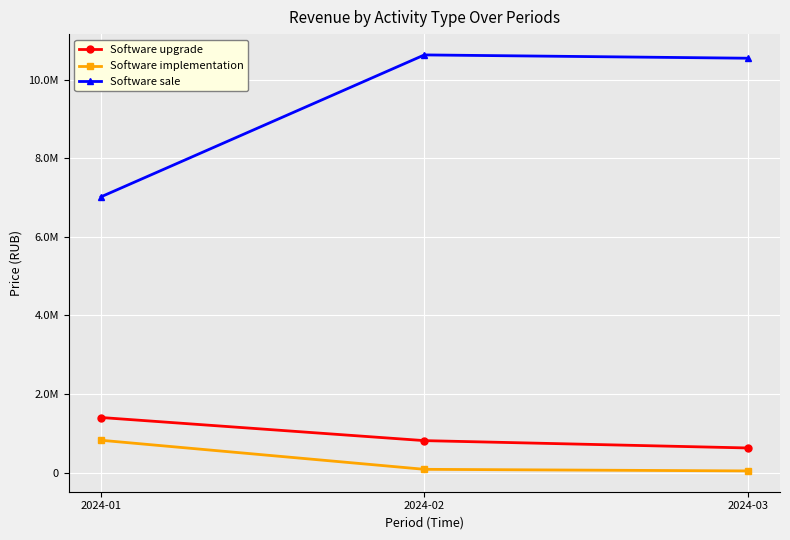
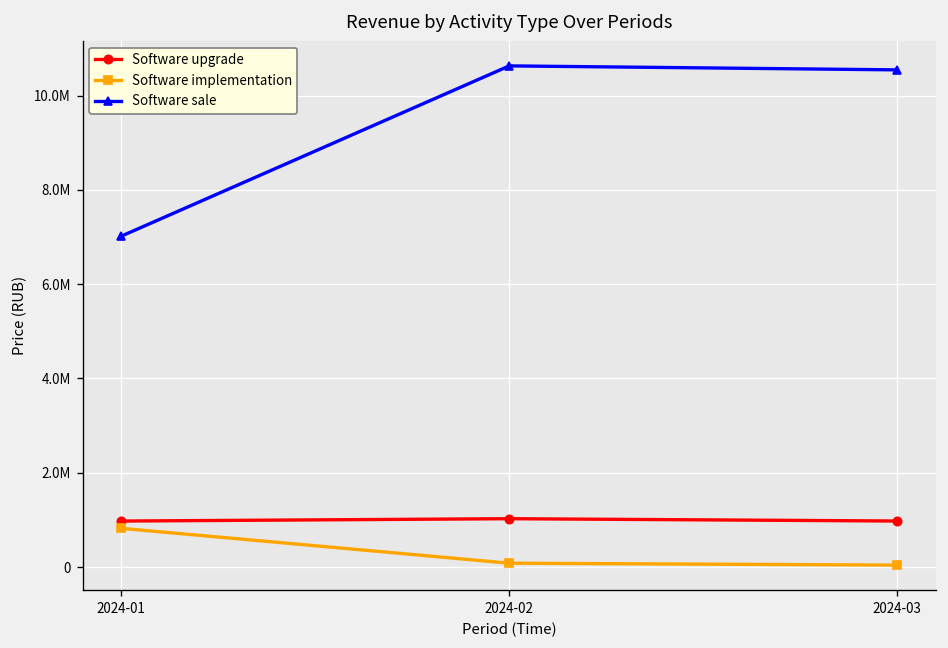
Software upgrade, 2024-01: 1400000 -> 1000000
Software upgrade, 2024-02: 800000 -> 1000000
Software upgrade, 2024-03: 600000 -> 1000000
